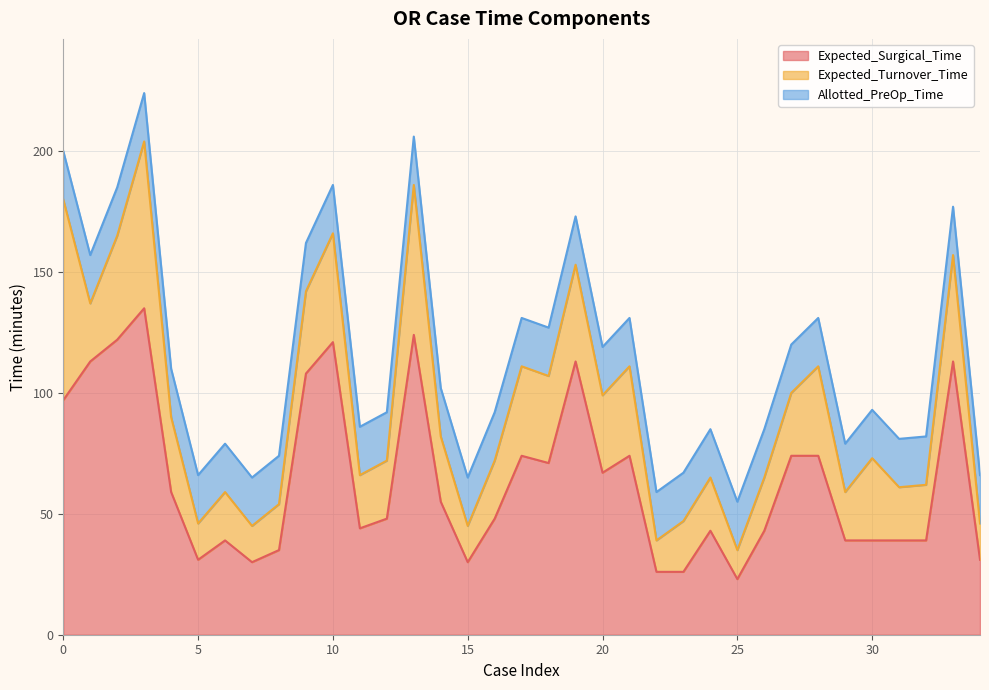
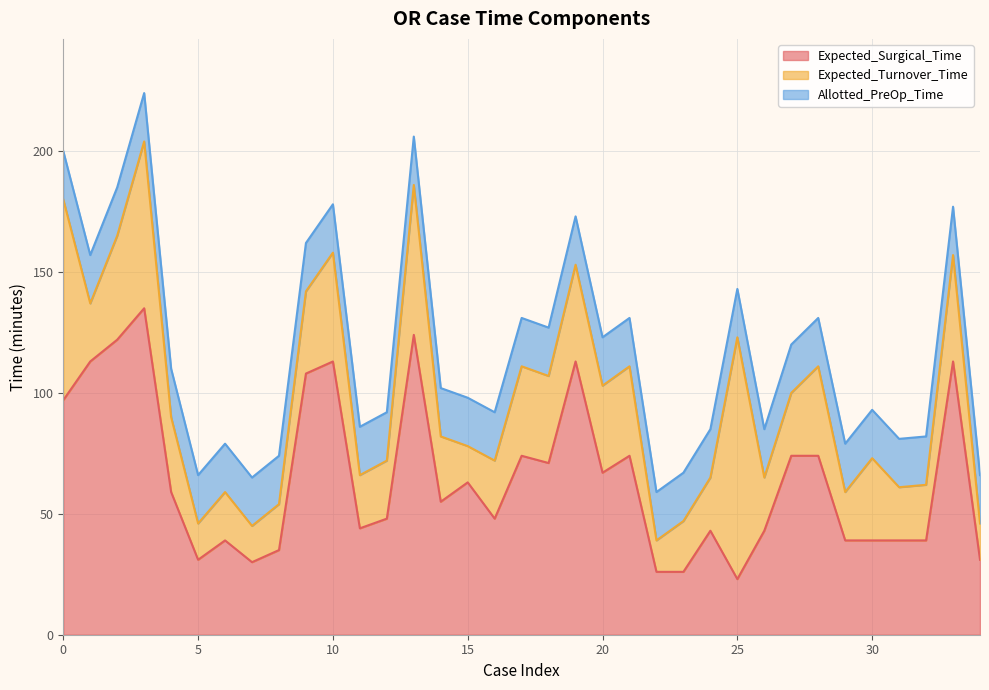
Expected_Surgical_Time, 10: 121 -> 113
Expected_Surgical_Time, 15: 30 -> 63
Expected_Turnover_Time, 20: 32 -> 36
Expected_Turnover_Time, 25: 12 -> 100
